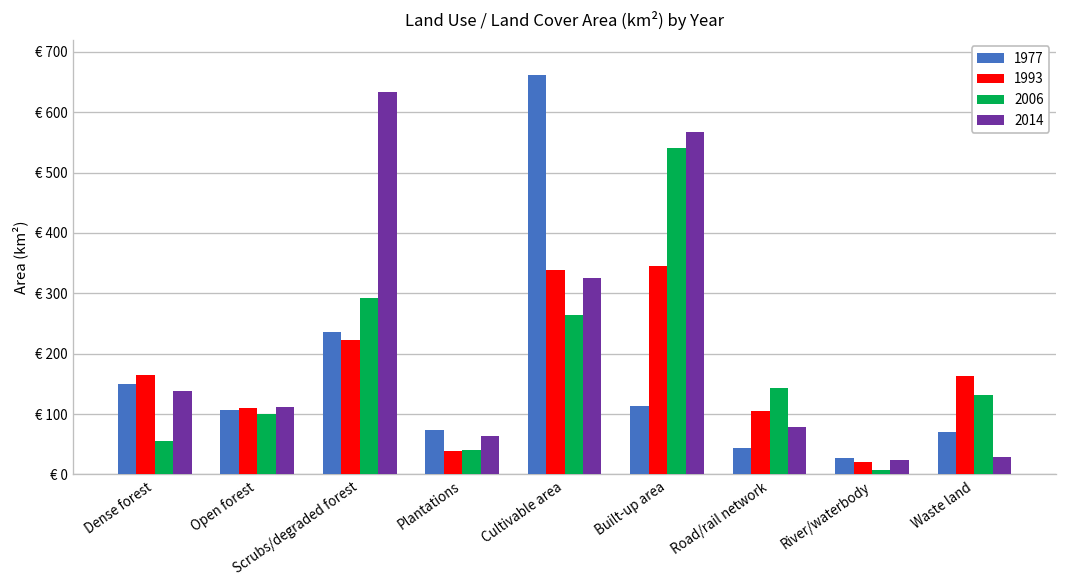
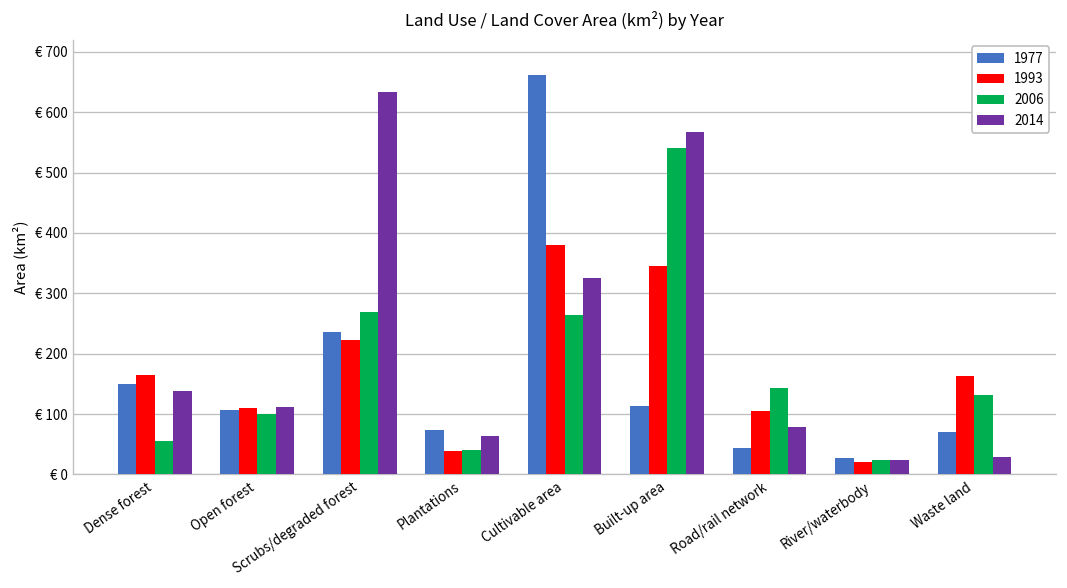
2006, Scrubs/degraded forest: € 290 -> € 270
1993, Cultivable area: € 340 -> € 380
2006, River/waterbody: € 10 -> € 20
